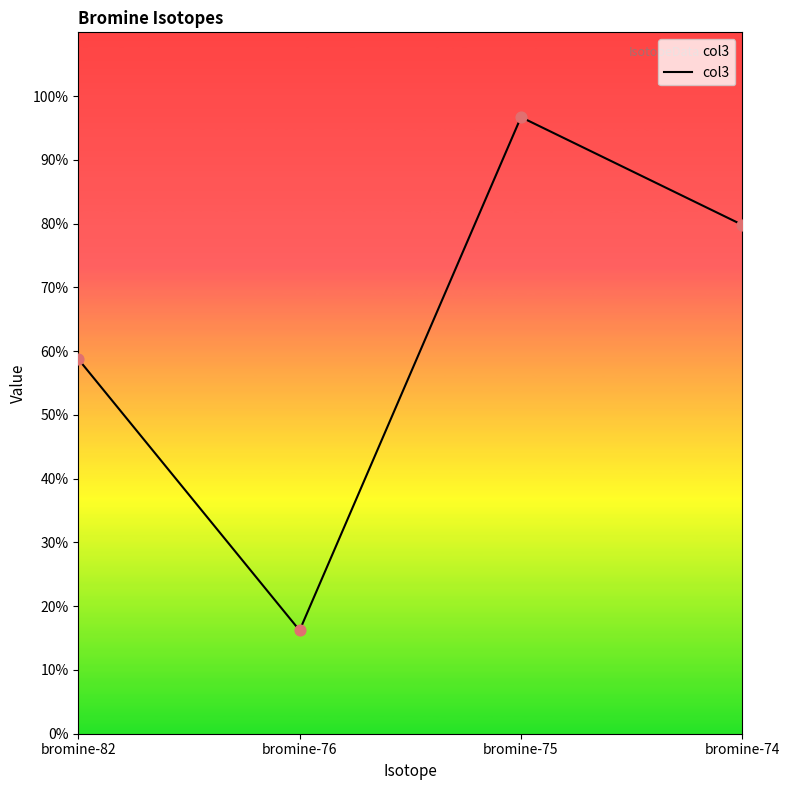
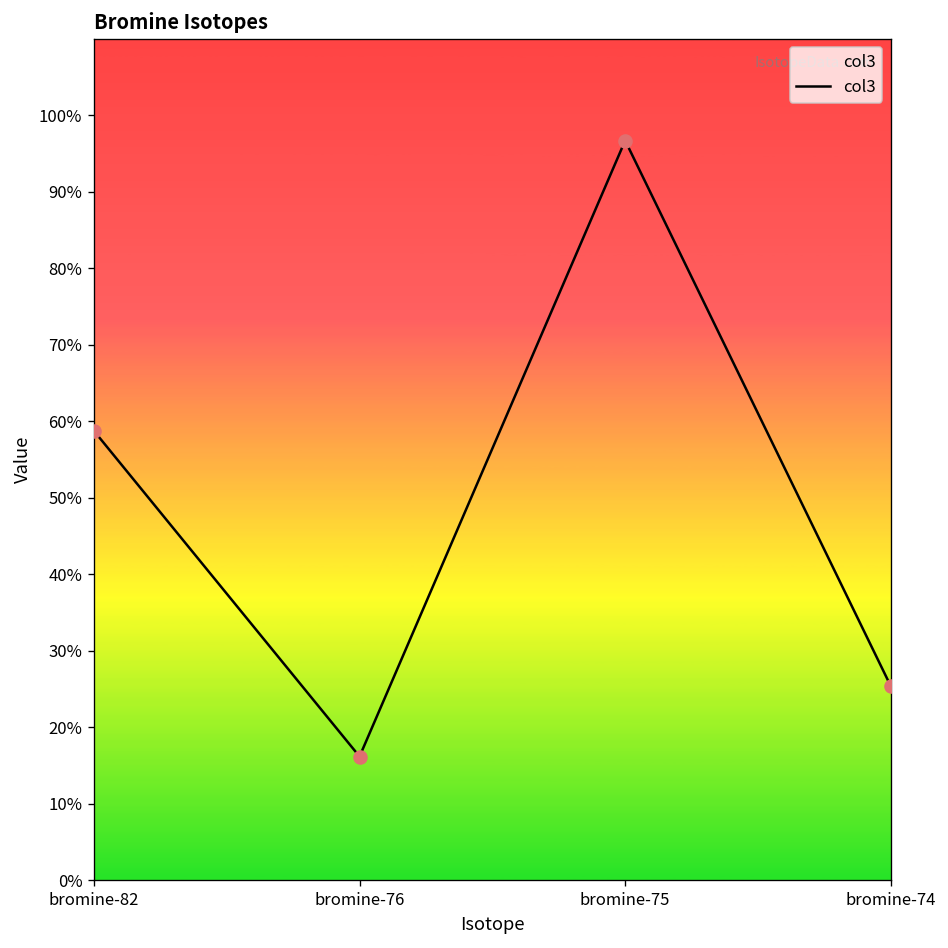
bromine-74: 80% -> 25%
